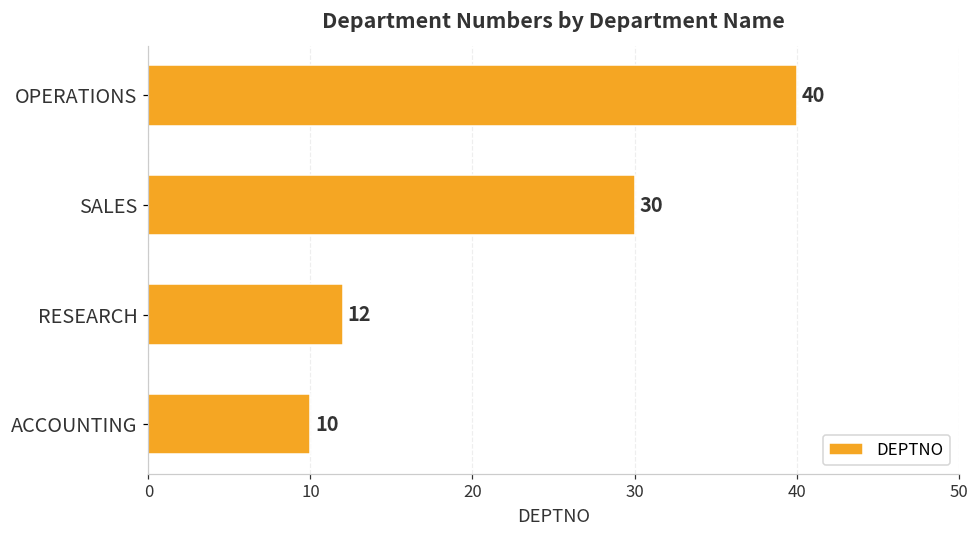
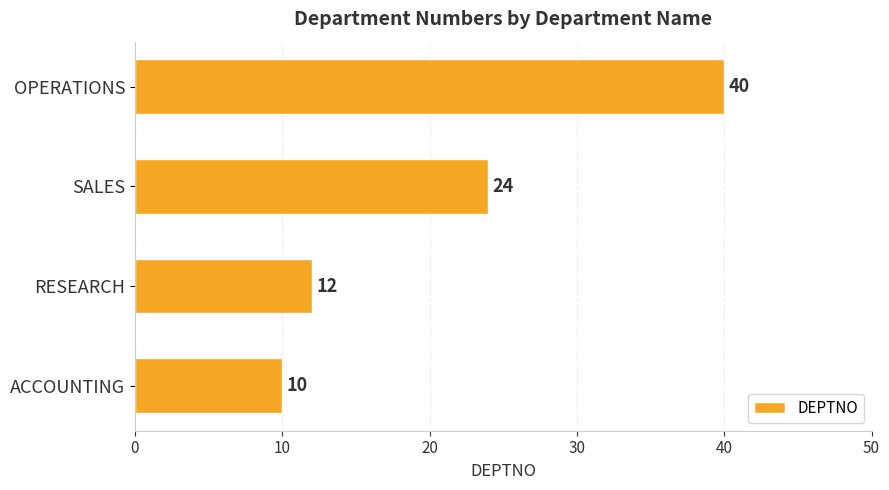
SALES: 30 -> 24
